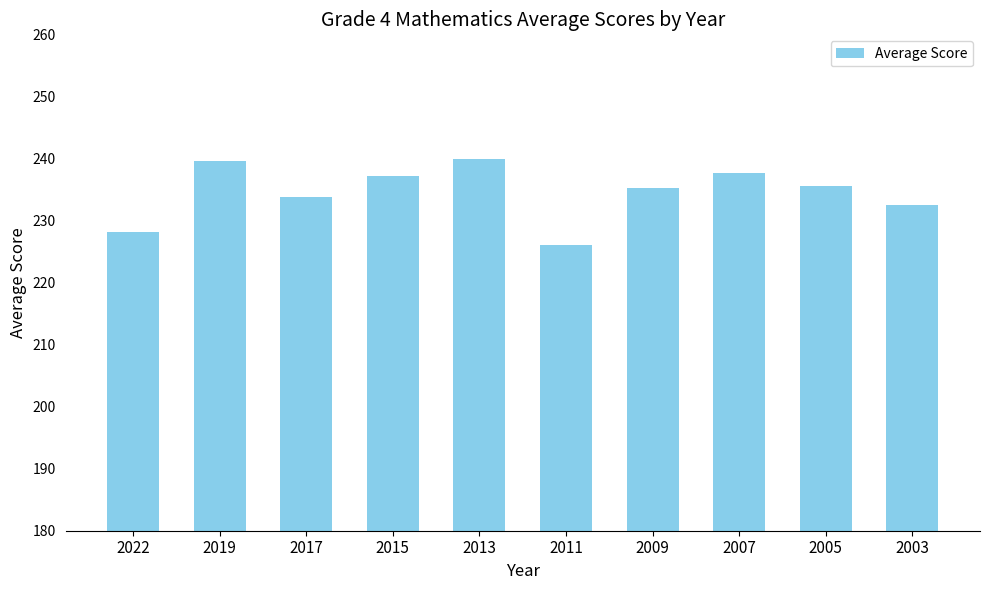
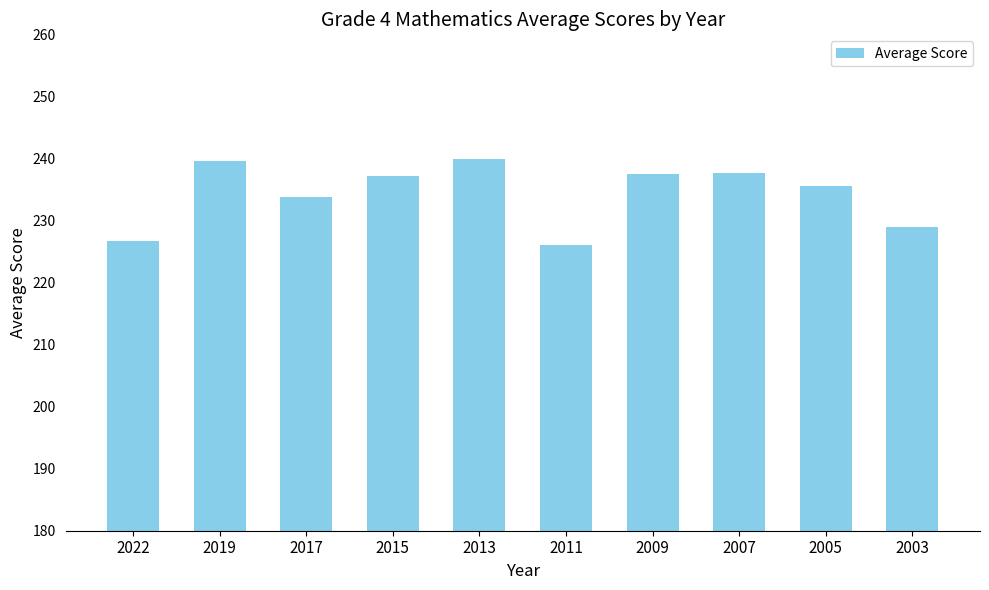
2022: 228 -> 227
2009: 235 -> 238
2003: 232 -> 229
